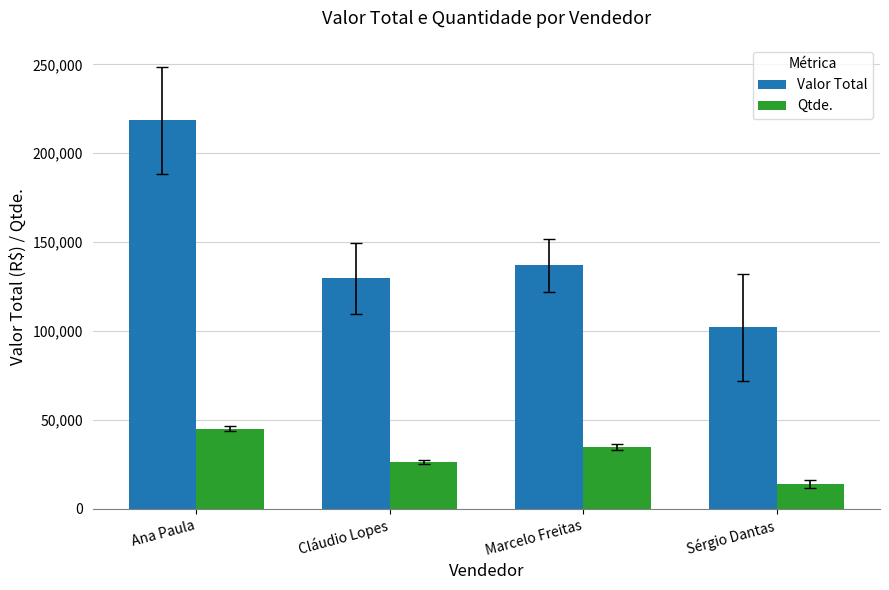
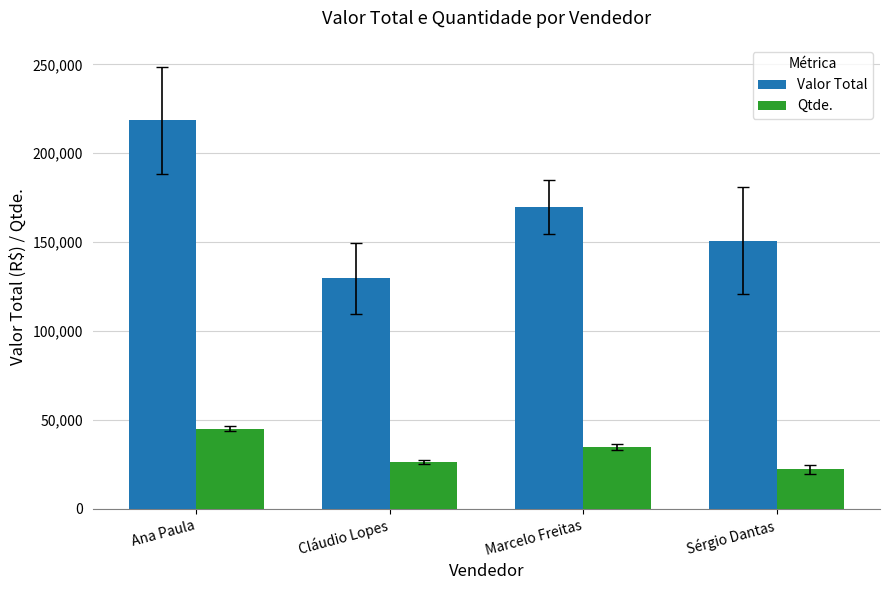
Valor Total, Marcelo Freitas: 137,000 -> 170,000
Valor Total, Sérgio Dantas: 102,000 -> 151,000
Qtde., Sérgio Dantas: 14,000 -> 22,000
